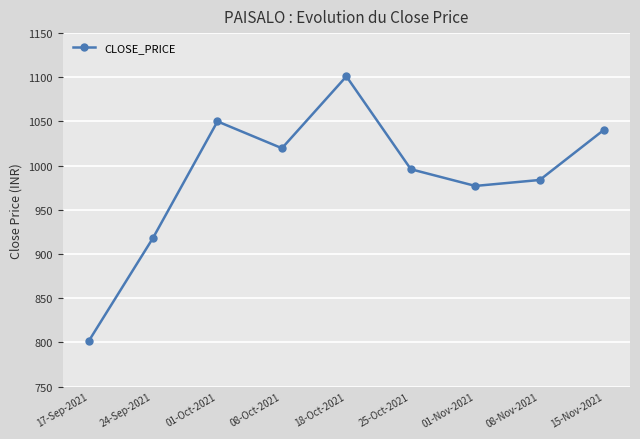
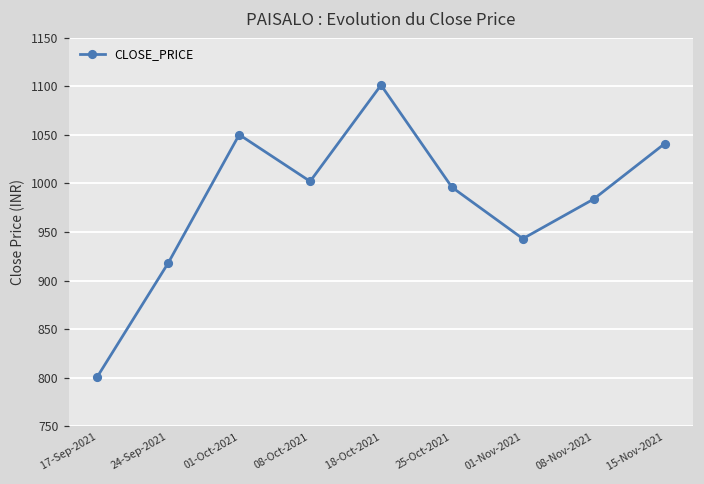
08-Oct-2021: 1020 -> 1000
01-Nov-2021: 980 -> 940
